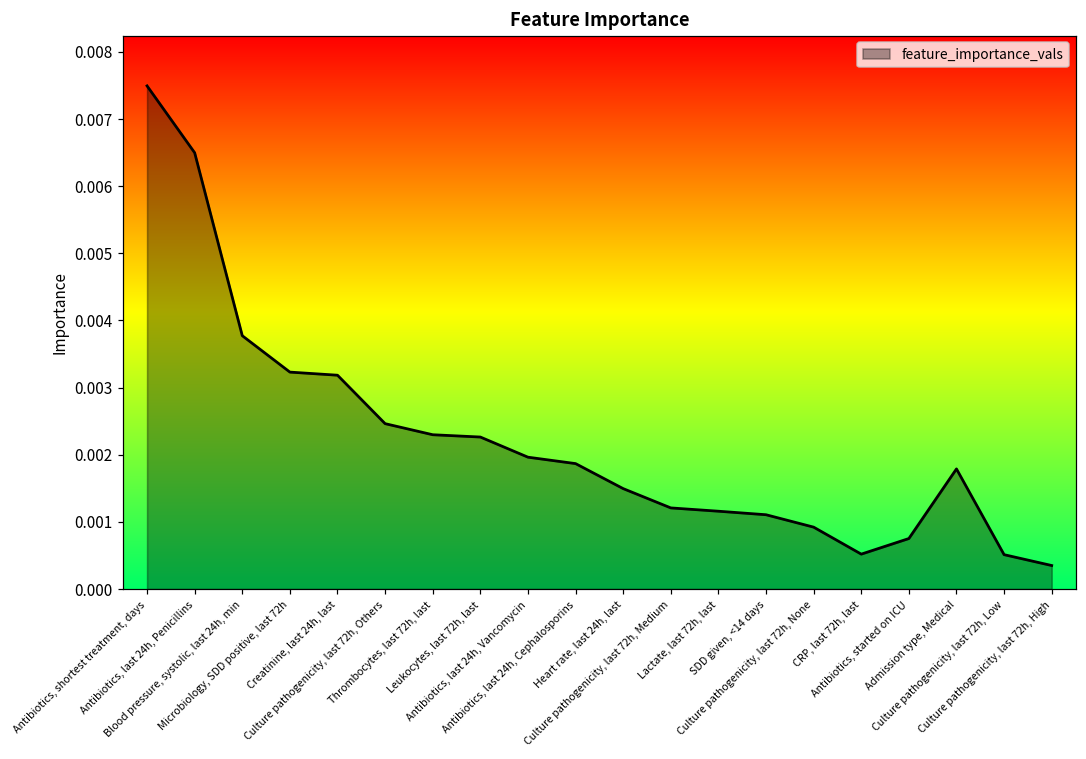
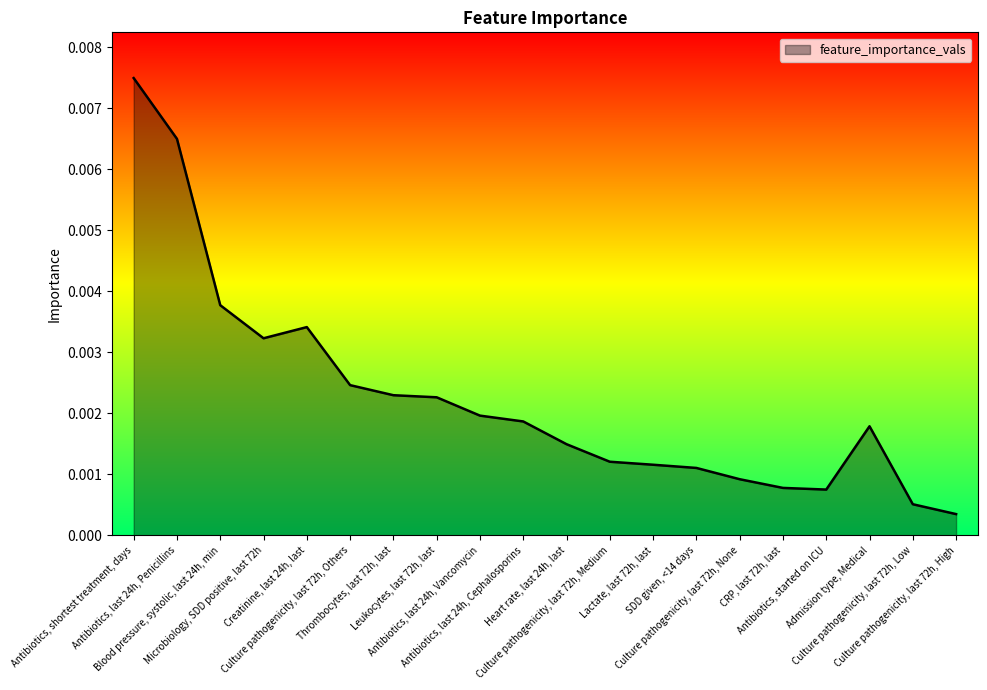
Creatinine, last 24h, last: 0.0032 -> 0.0034
CRP, last 72h, last: 0.0005 -> 0.0008
